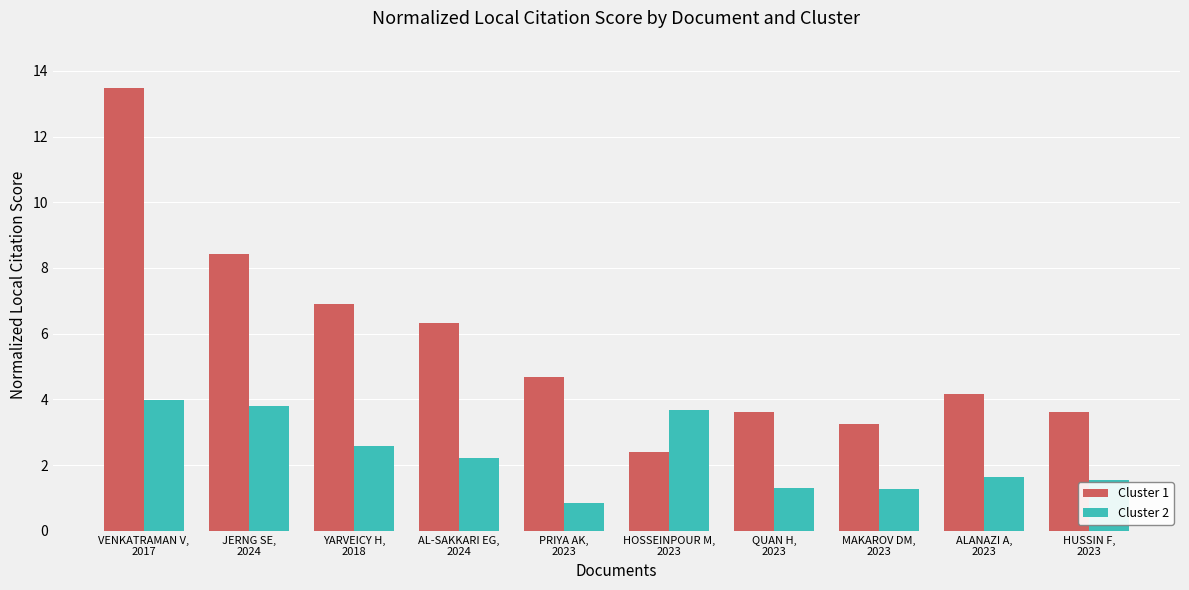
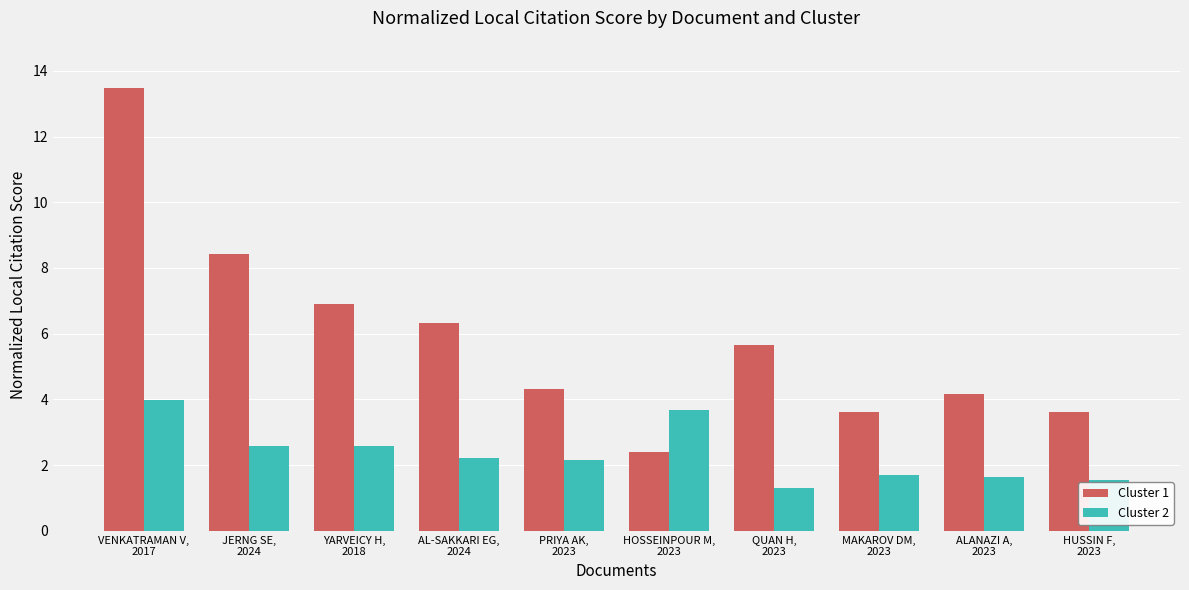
Cluster 2, JERNG SE, 2024: 3.8 -> 2.6
Cluster 1, PRIYA AK, 2023: 4.7 -> 4.3
Cluster 2, PRIYA AK, 2023: 0.9 -> 2.2
Cluster 1, QUAN H, 2023: 3.6 -> 5.7
Cluster 1, MAKAROV DM, 2023: 3.3 -> 3.6
Cluster 2, MAKAROV DM, 2023: 1.3 -> 1.7
